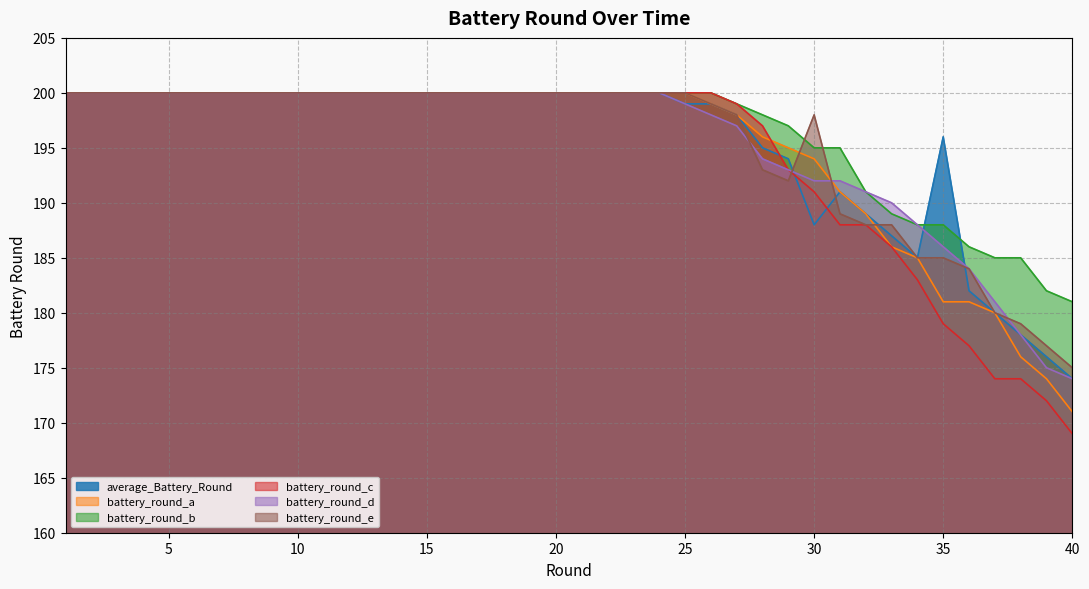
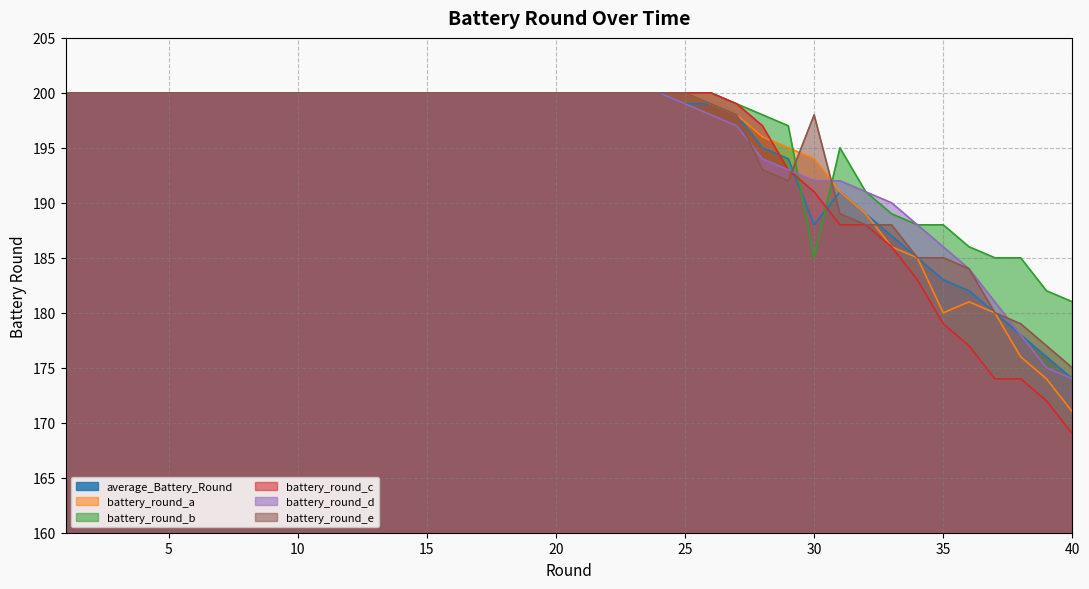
battery_round_b, 30: 195 -> 185
average_Battery_Round, 35: 196 -> 183
battery_round_a, 35: 181 -> 180
